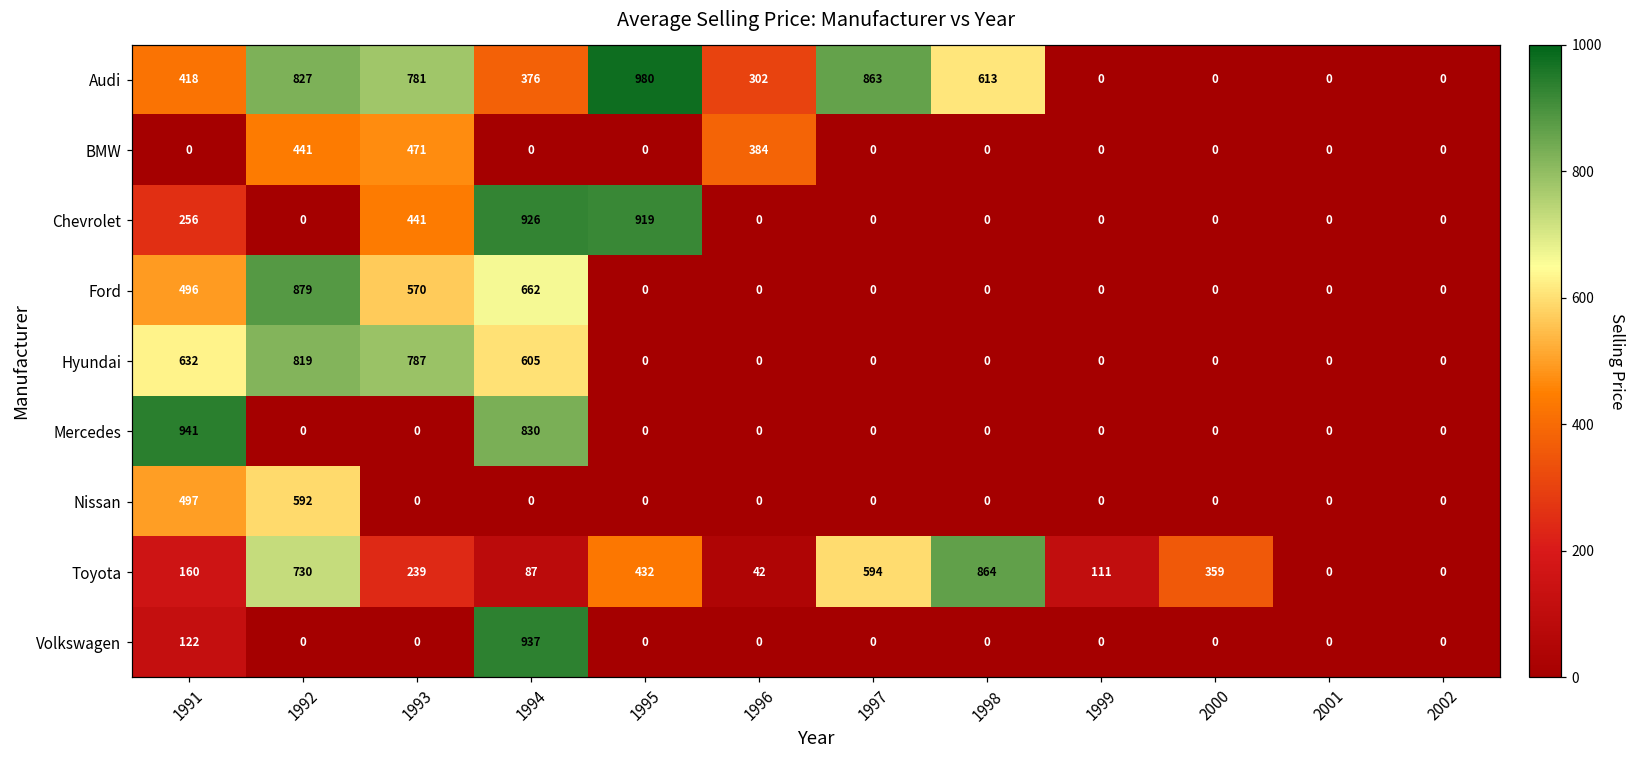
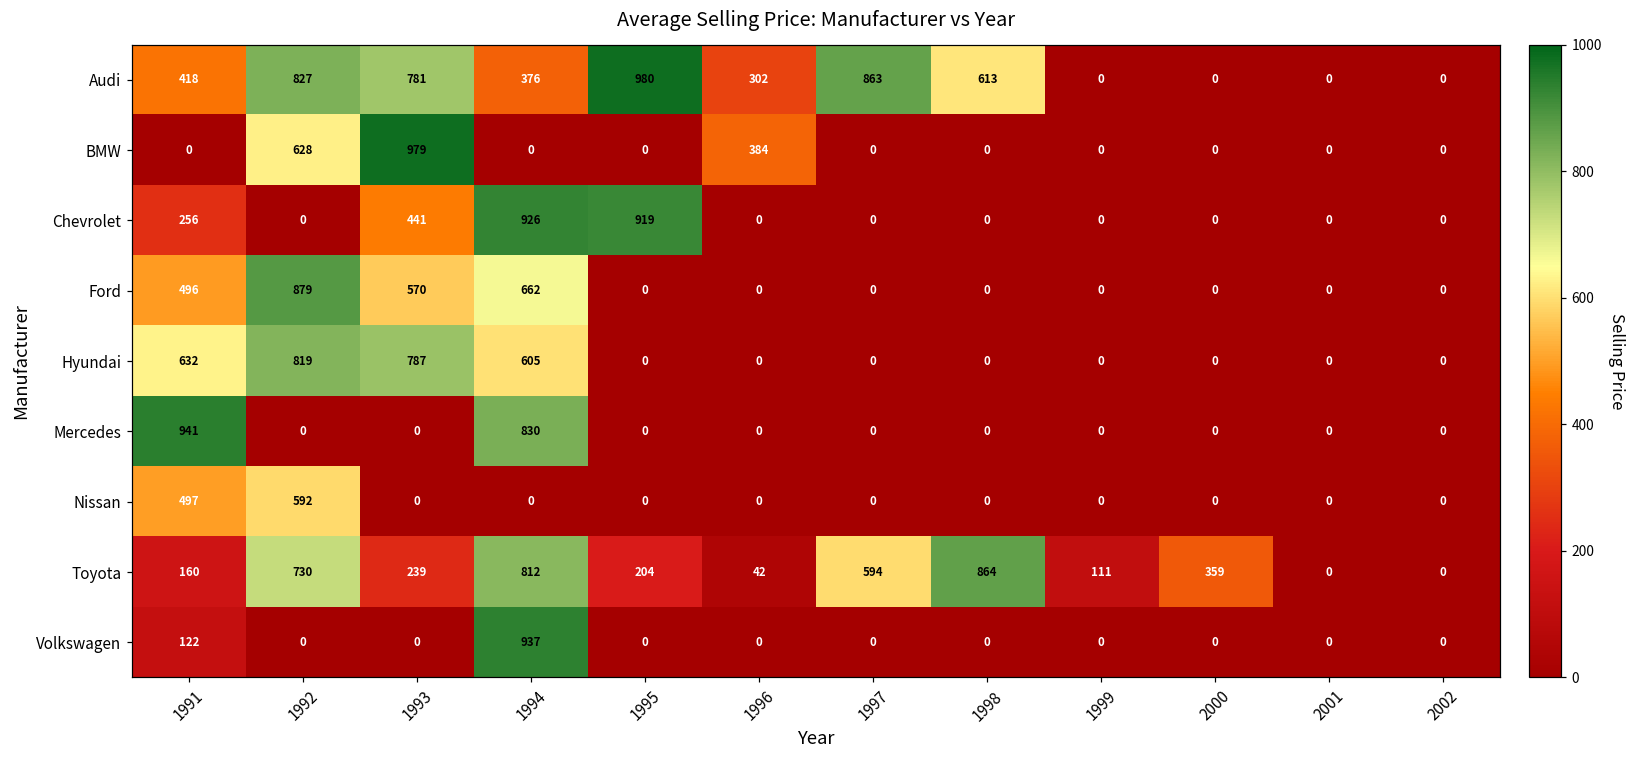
BMW, 1992: 441 -> 628
BMW, 1993: 471 -> 979
Toyota, 1994: 87 -> 812
Toyota, 1995: 432 -> 204
